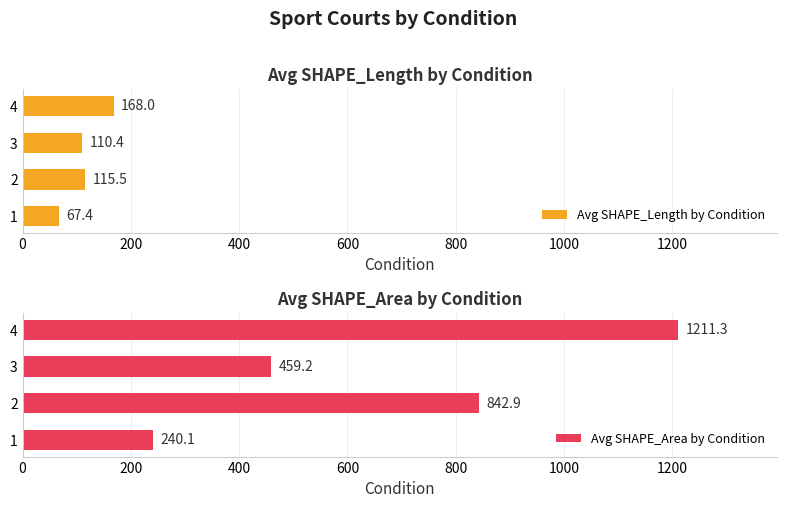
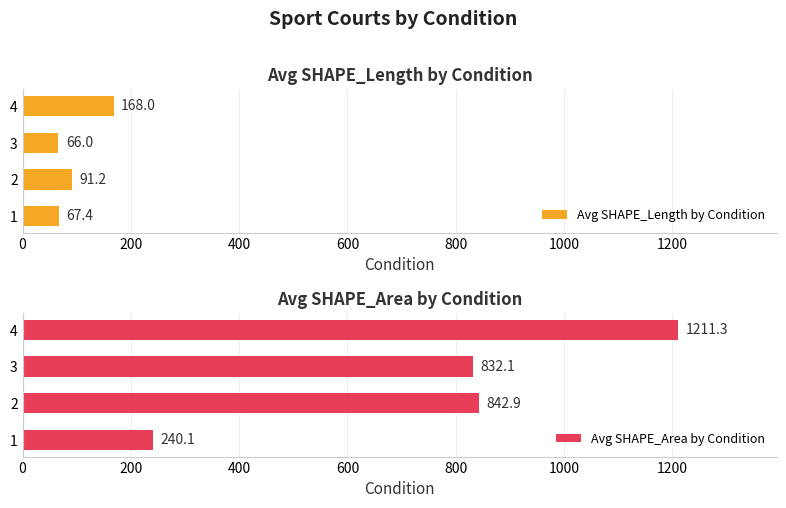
Avg SHAPE_Length by Condition, 3: 110.4 -> 66.0
Avg SHAPE_Length by Condition, 2: 115.5 -> 91.2
Avg SHAPE_Area by Condition, 3: 459.2 -> 832.1
